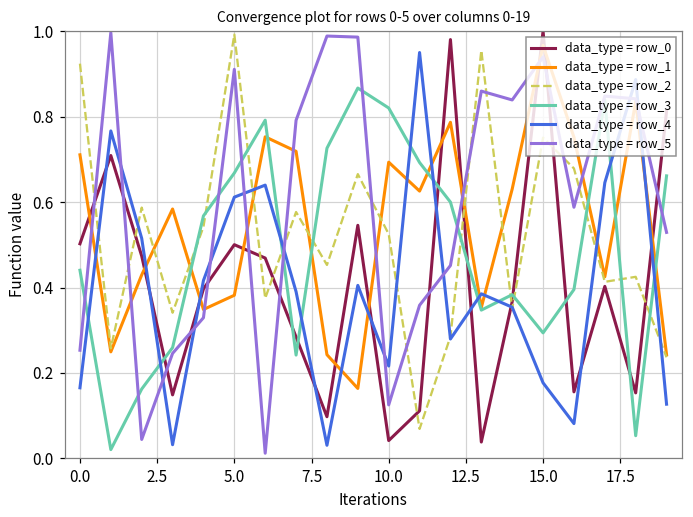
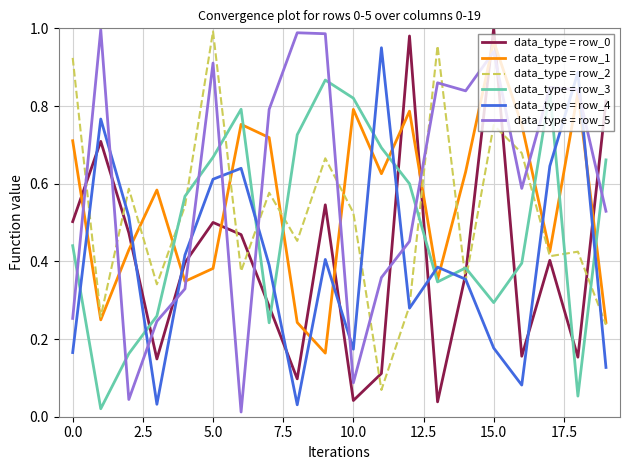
data_type = row_1, 10.0: 0.69 -> 0.79
data_type = row_4, 10.0: 0.22 -> 0.17
data_type = row_5, 10.0: 0.13 -> 0.09
